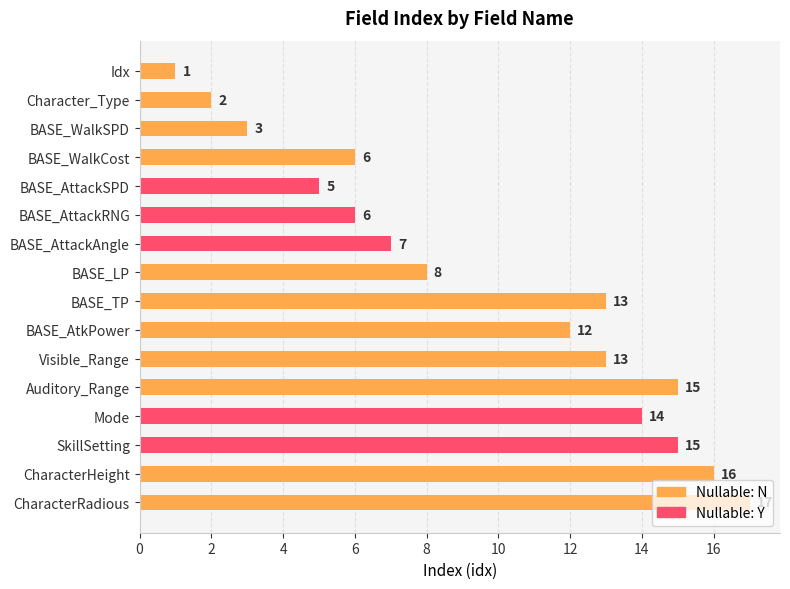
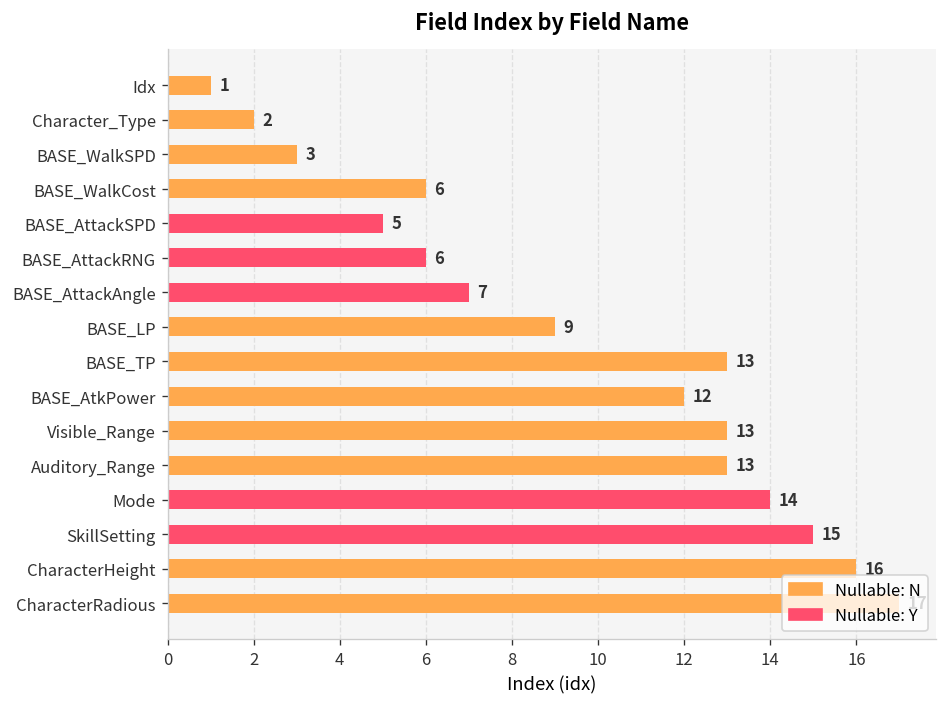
BASE_LP: 8 -> 9
Auditory_Range: 15 -> 13
